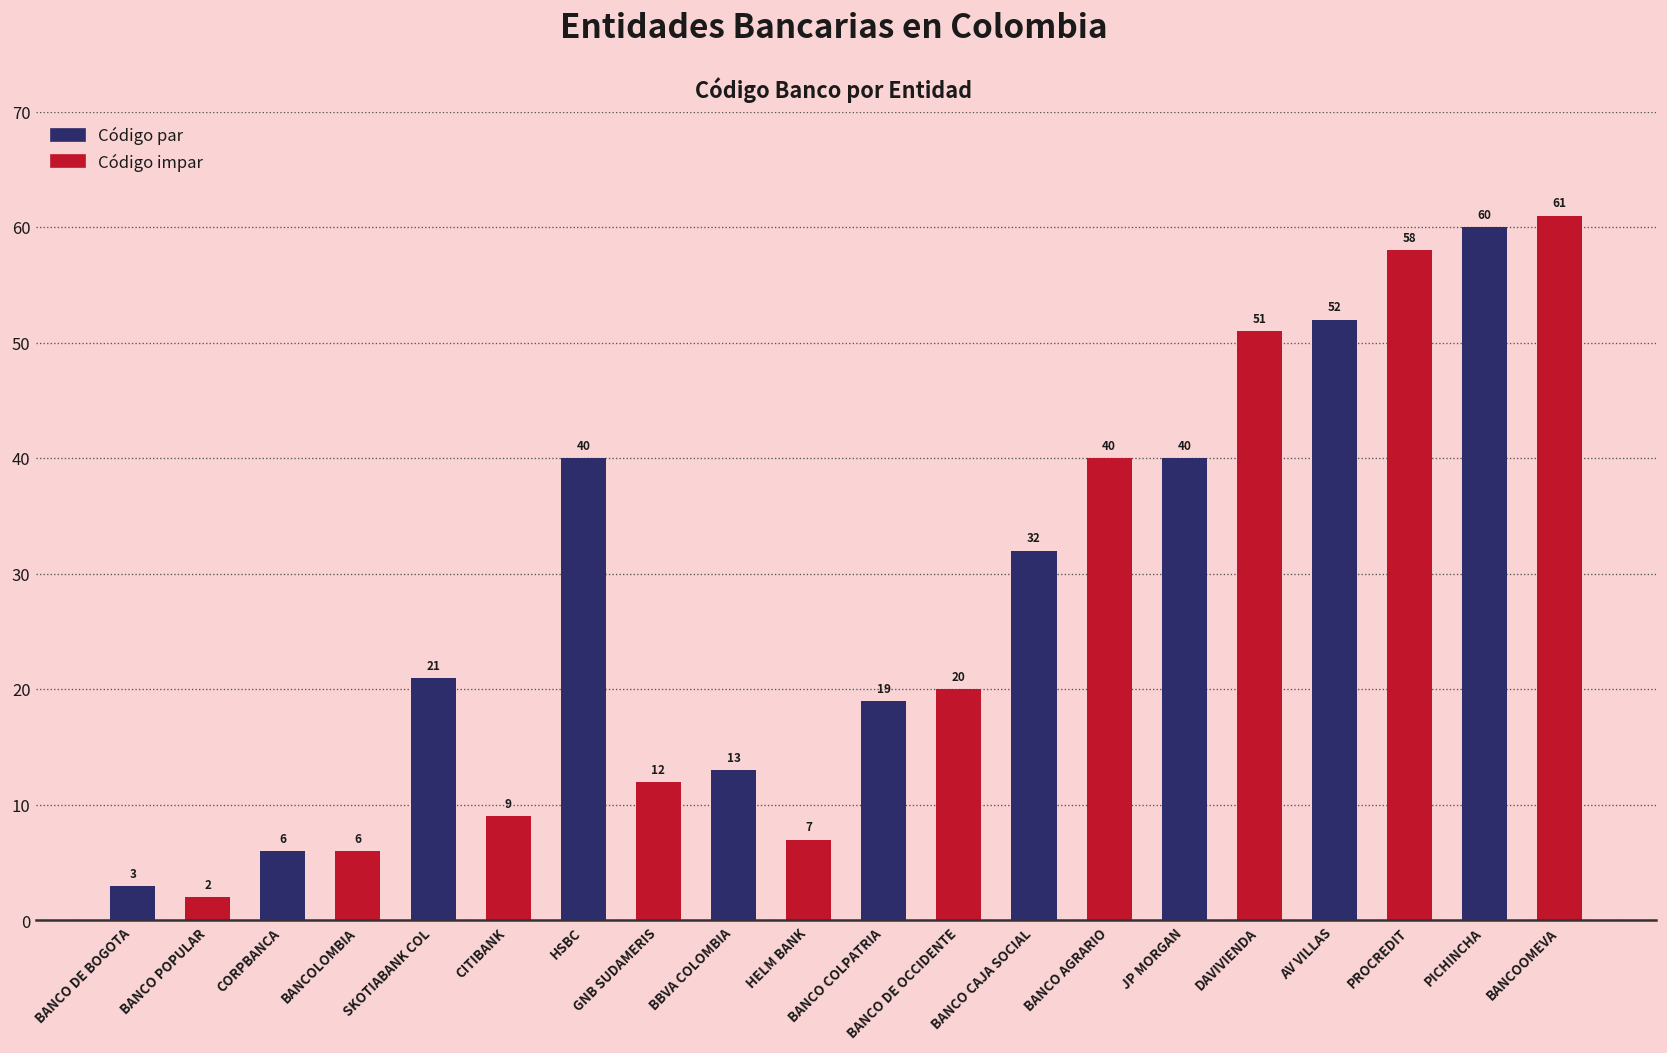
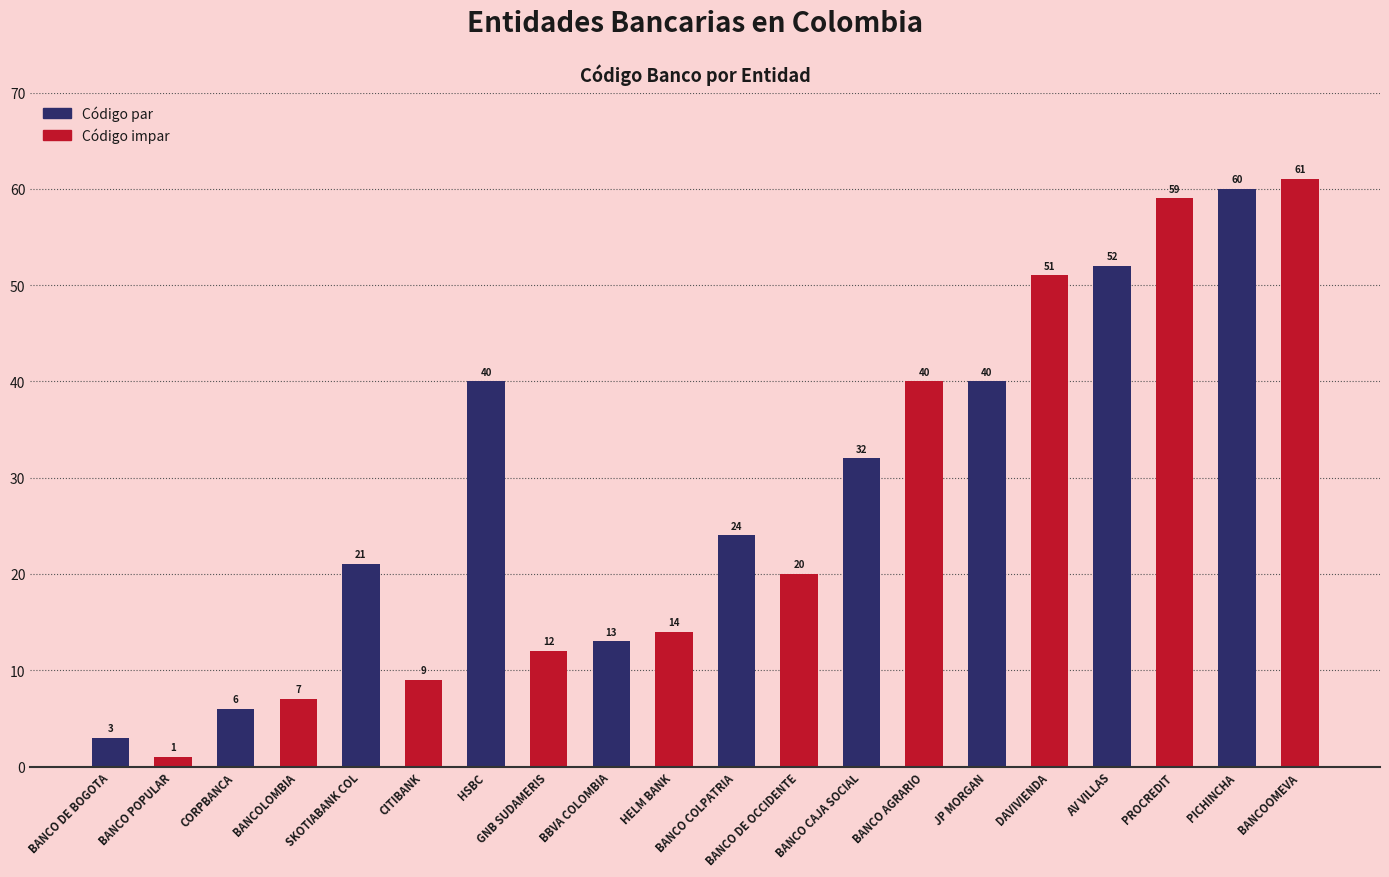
BANCO POPULAR: 2 -> 1
BANCOLOMBIA: 6 -> 7
HELM BANK: 7 -> 14
BANCO COLPATRIA: 19 -> 24
PROCREDIT: 58 -> 59
